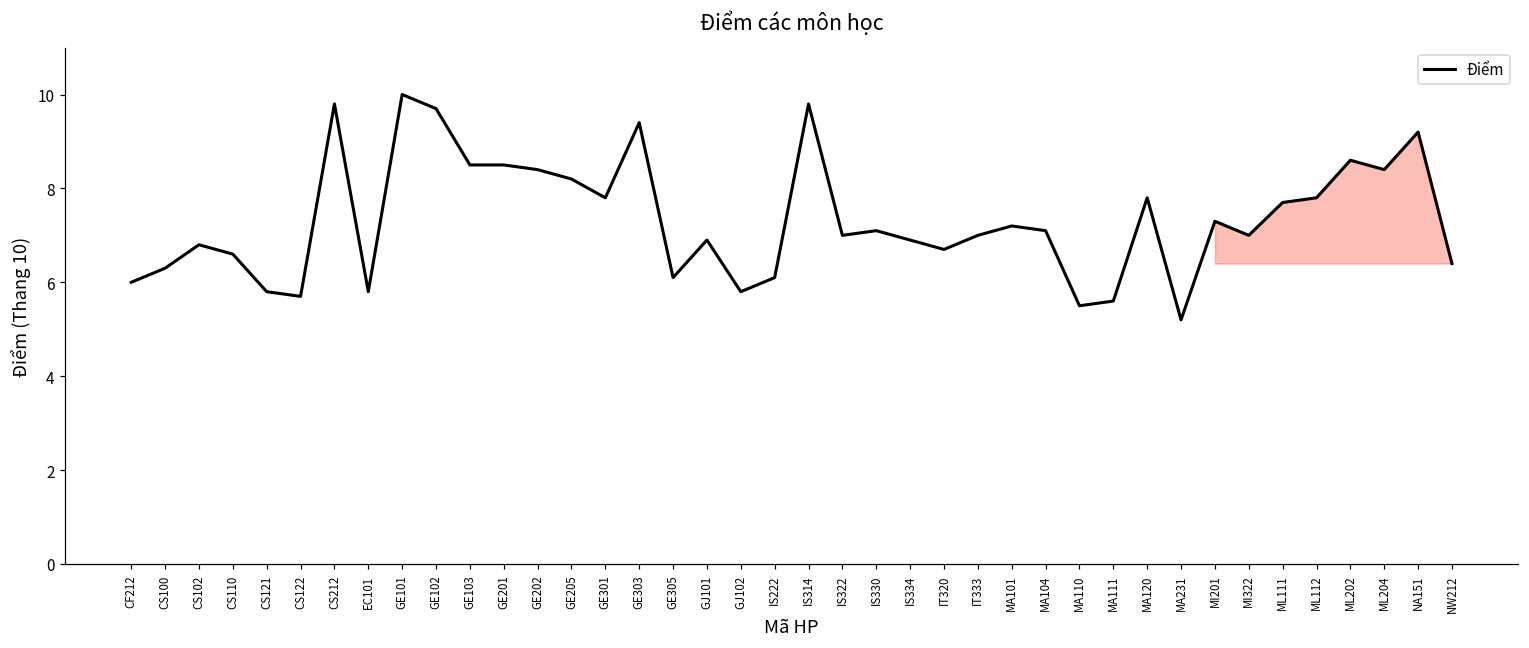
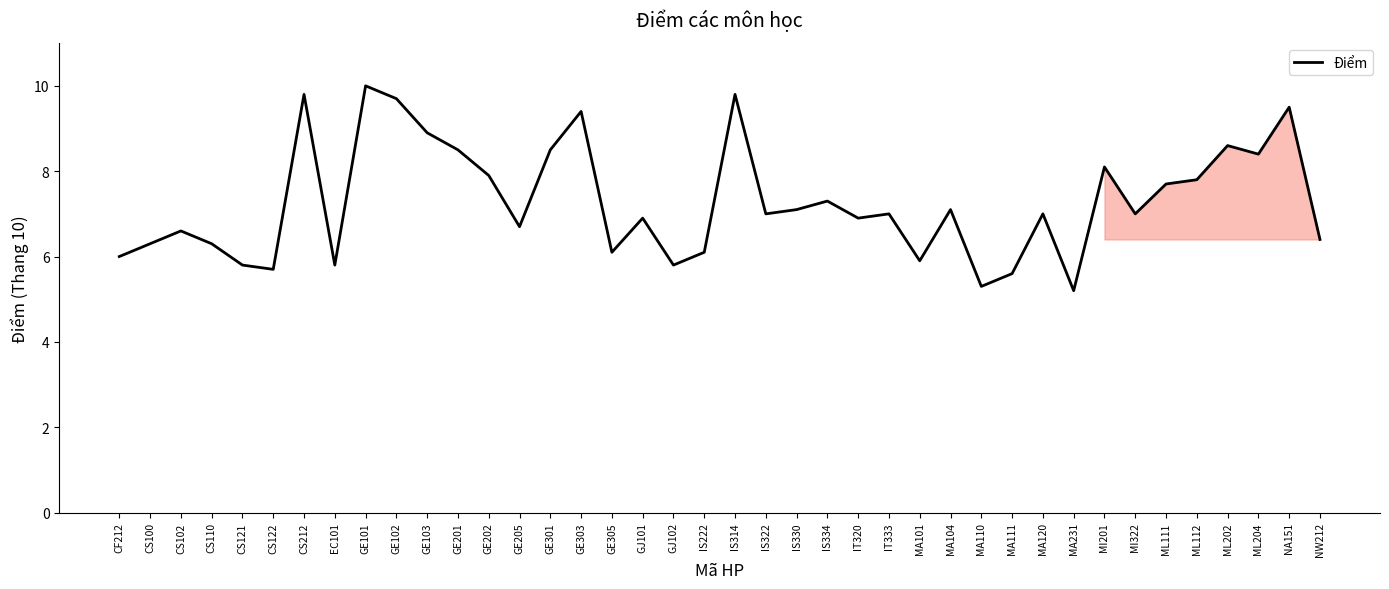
Điểm, CS102: 6.8 -> 6.6
Điểm, CS110: 6.6 -> 6.3
Điểm, GE103: 8.5 -> 8.9
Điểm, GE202: 8.4 -> 7.9
Điểm, GE205: 8.2 -> 6.7
Điểm, GE301: 7.8 -> 8.5
Điểm, IS334: 6.9 -> 7.3
Điểm, IT320: 6.7 -> 6.9
Điểm, MA101: 7.2 -> 5.9
Điểm, MA110: 5.5 -> 5.3
Điểm, MA120: 7.8 -> 7.0
Điểm, MI201: 7.3 -> 8.1
Điểm, NA151: 9.2 -> 9.5
